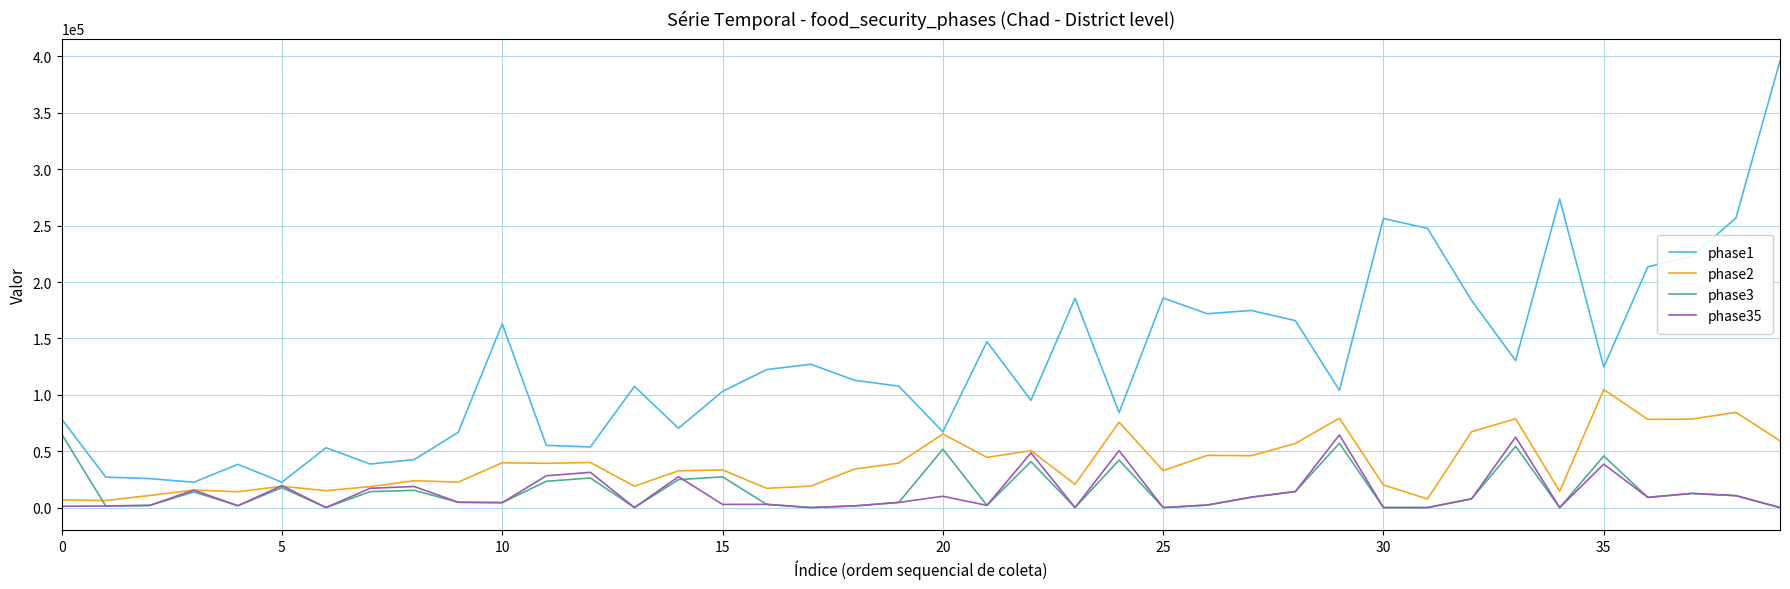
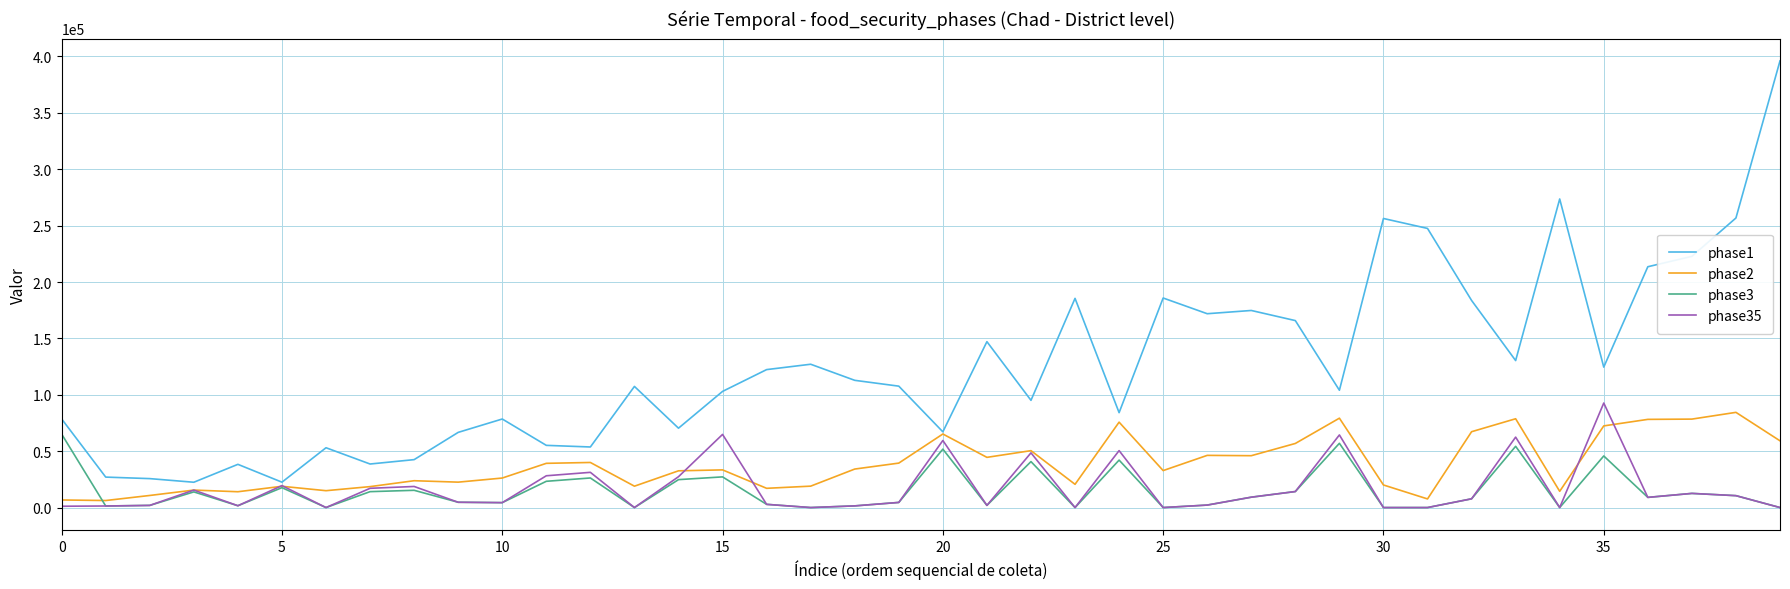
phase1, 10: 163000 -> 79000
phase2, 10: 40000 -> 26000
phase35, 15: 3000 -> 65000
phase35, 20: 10000 -> 59000
phase2, 35: 105000 -> 72000
phase35, 35: 38000 -> 93000
